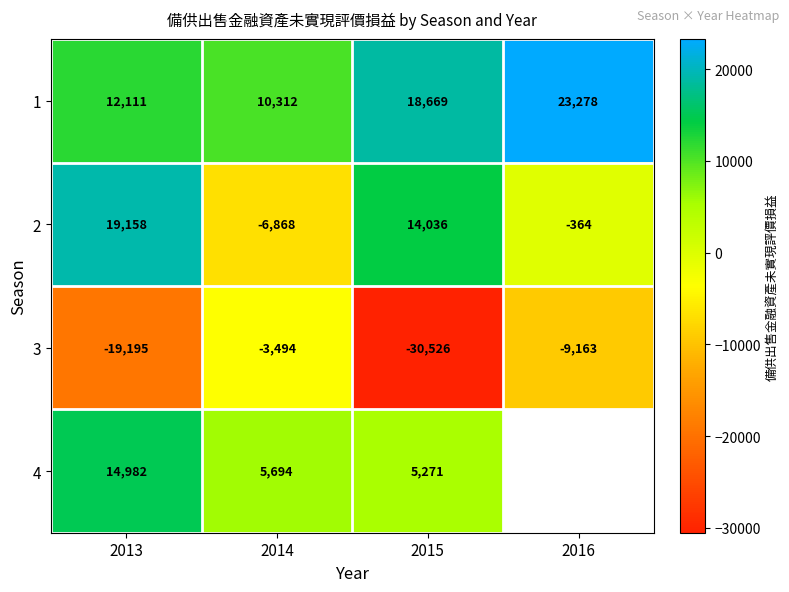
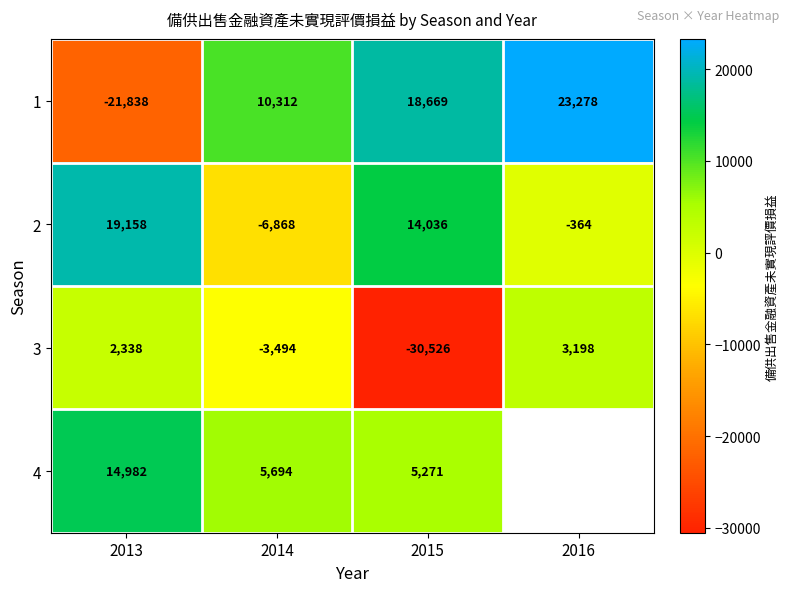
1, 2013: 12,111 -> -21,838
3, 2013: -19,195 -> 2,338
3, 2016: -9,163 -> 3,198
